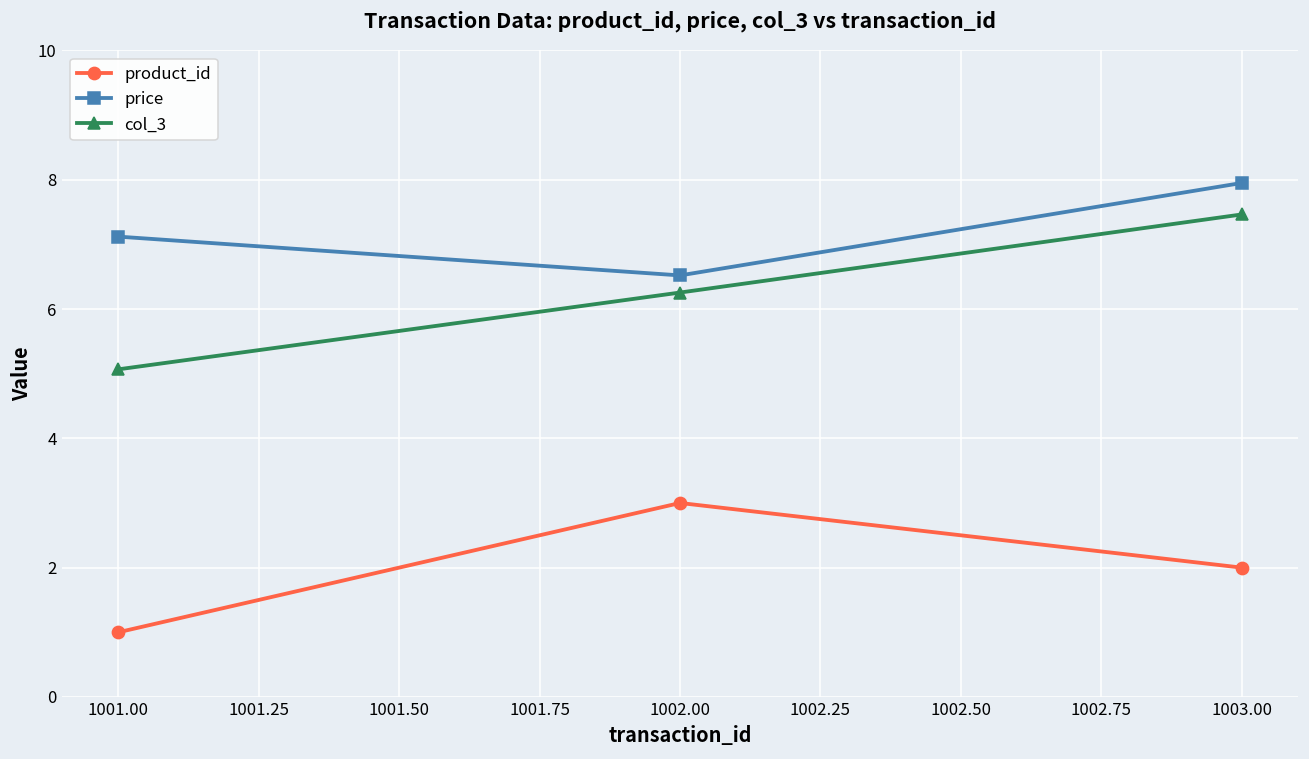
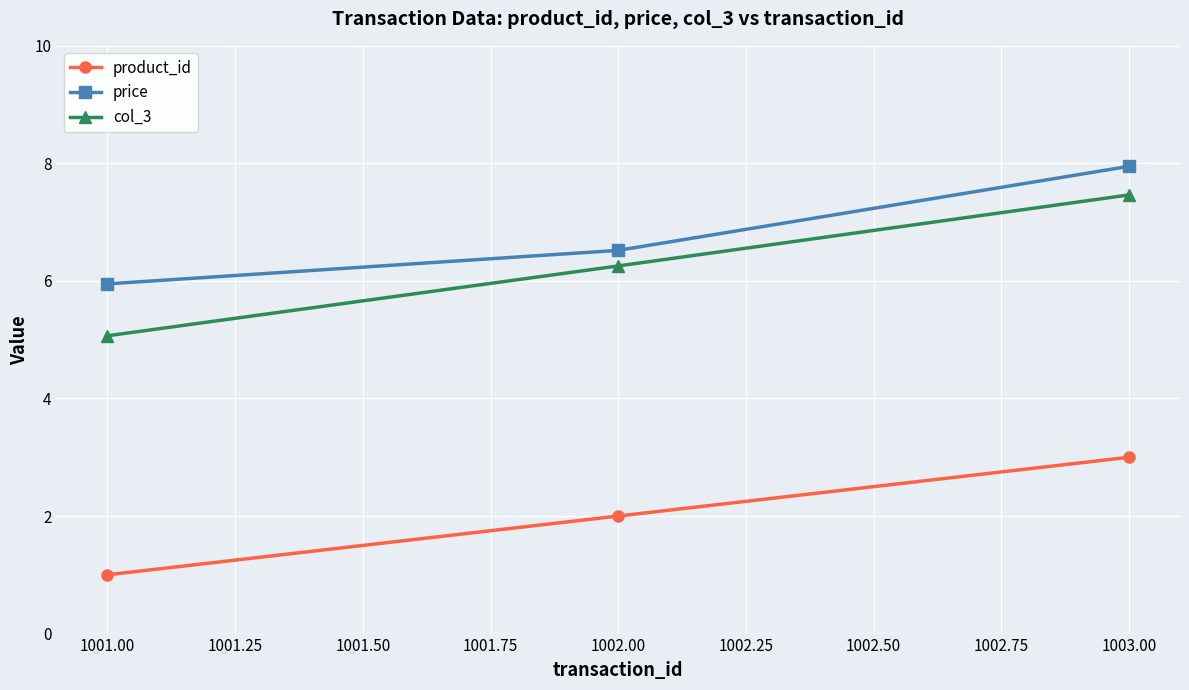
price, 1001.00: 7.1 -> 6.0
product_id, 1002.00: 3 -> 2
product_id, 1003.00: 2 -> 3
